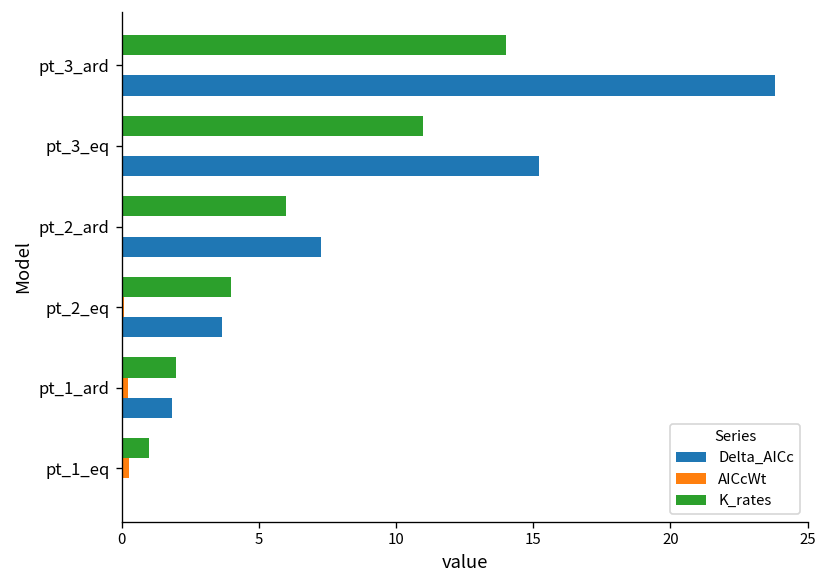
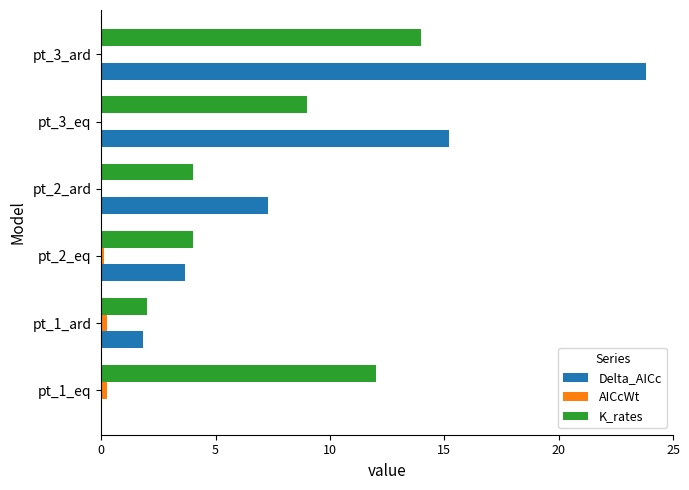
K_rates, pt_3_eq: 11 -> 9
K_rates, pt_2_ard: 6 -> 4
K_rates, pt_1_eq: 1 -> 12
